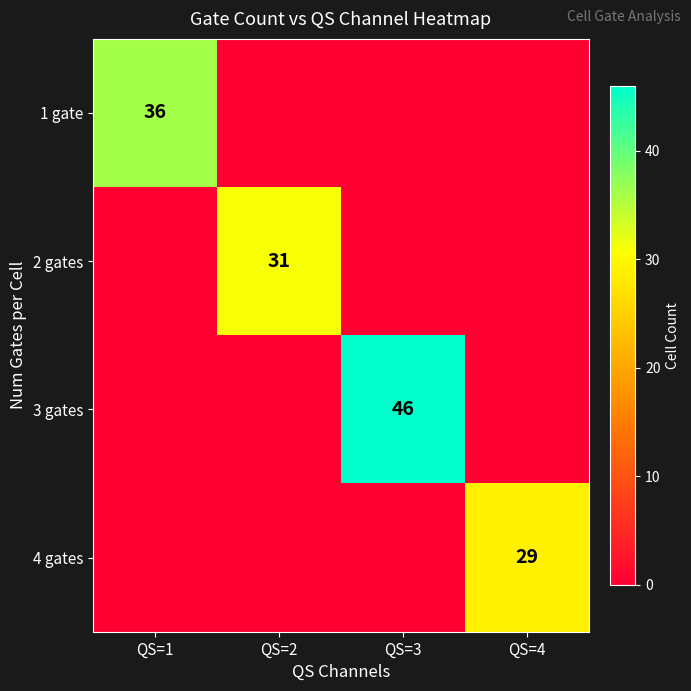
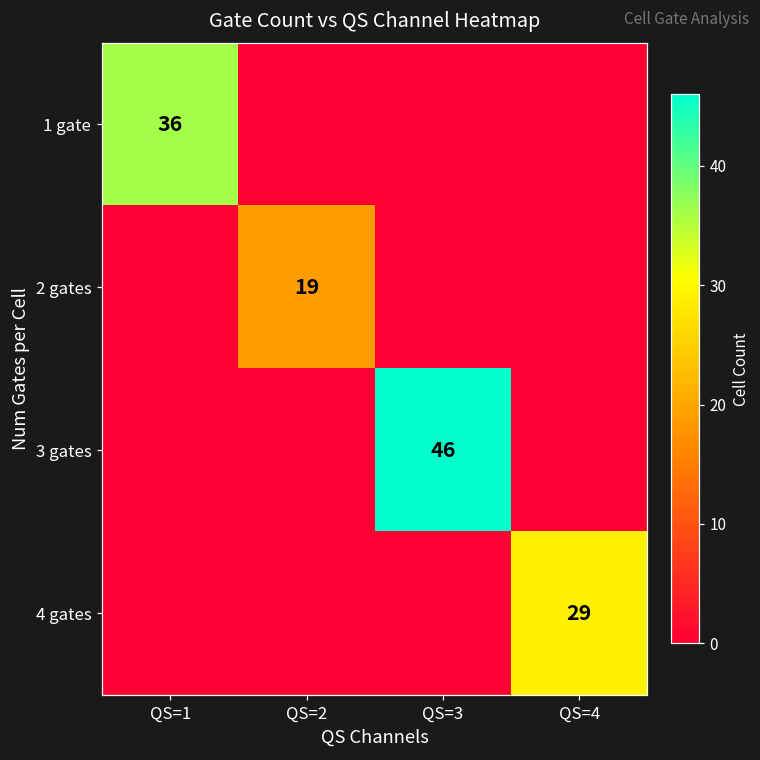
2 gates, QS=2: 31 -> 19
